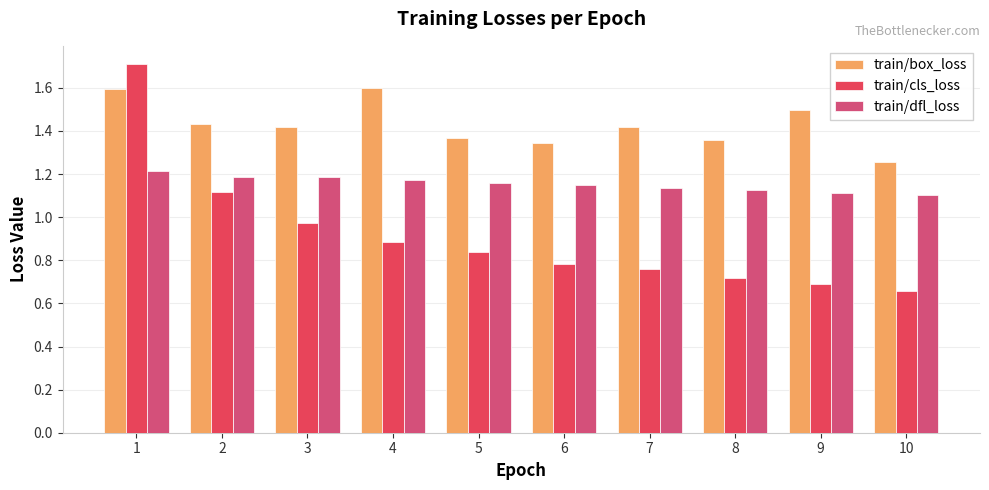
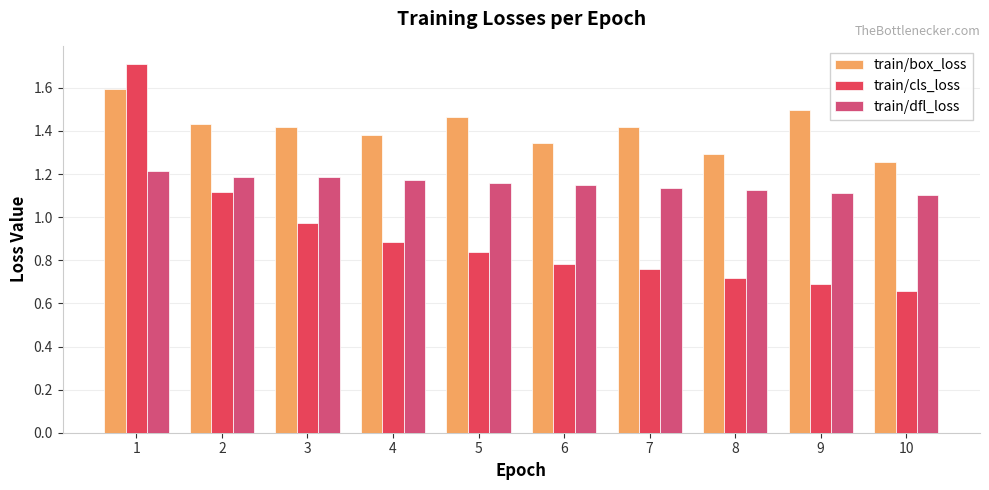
train/box_loss, 4: 1.60 -> 1.38
train/box_loss, 5: 1.37 -> 1.47
train/box_loss, 8: 1.36 -> 1.29
